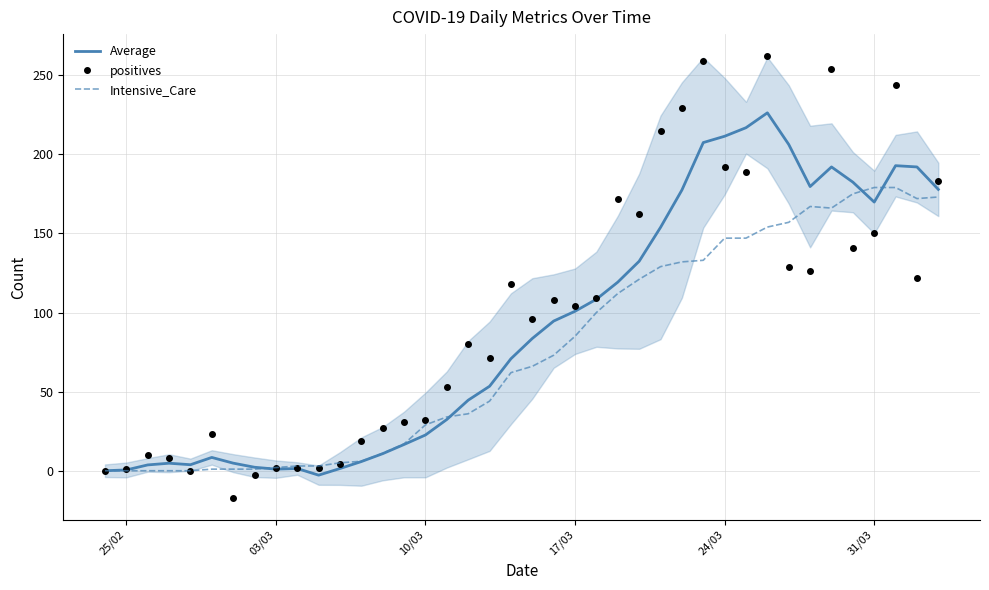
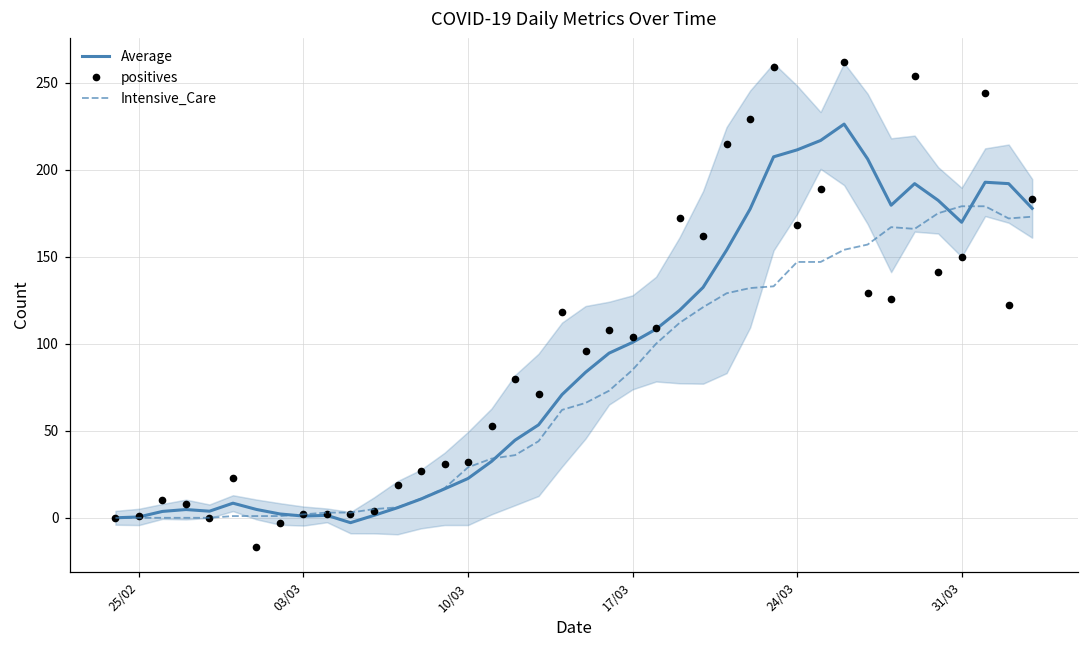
positives, 24/03: 192 -> 168
